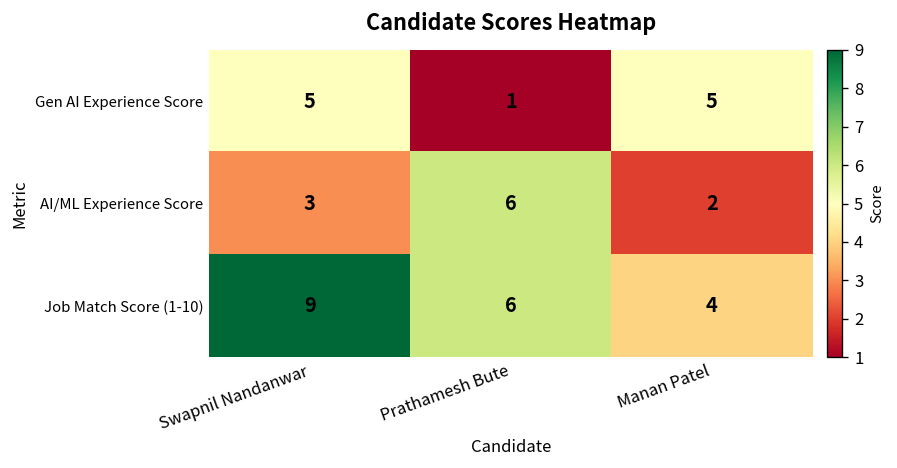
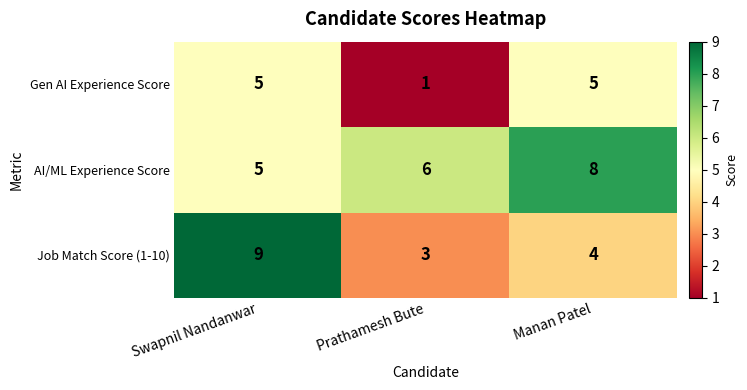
AI/ML Experience Score, Swapnil Nandanwar: 3 -> 5
AI/ML Experience Score, Manan Patel: 2 -> 8
Job Match Score (1-10), Prathamesh Bute: 6 -> 3
